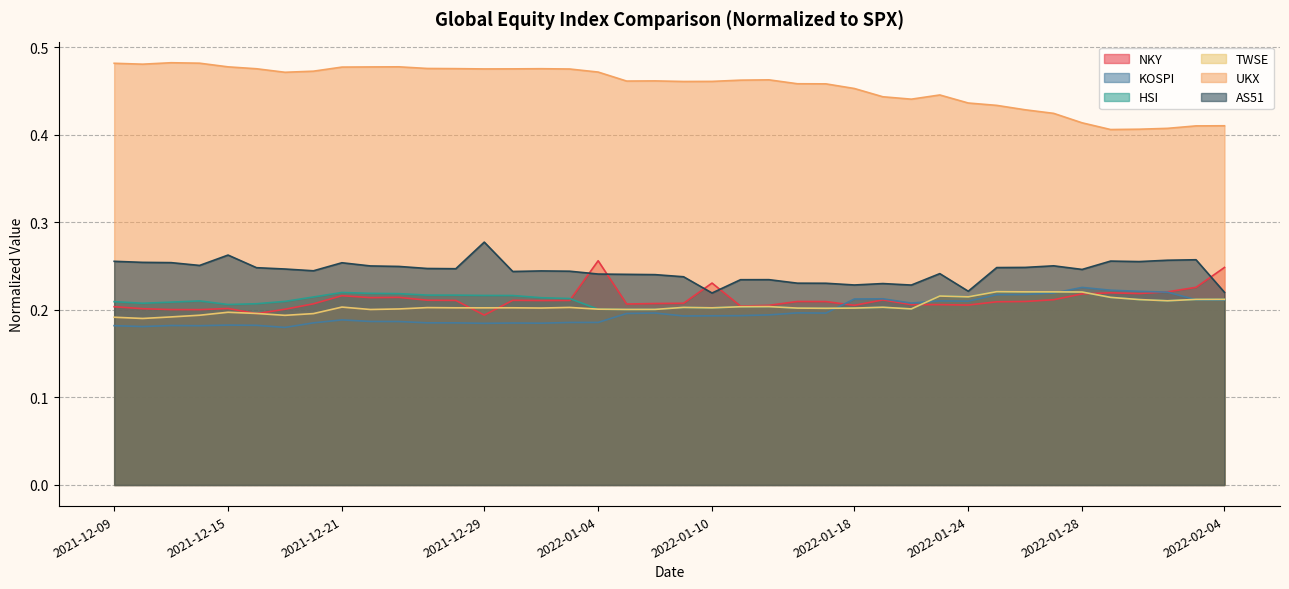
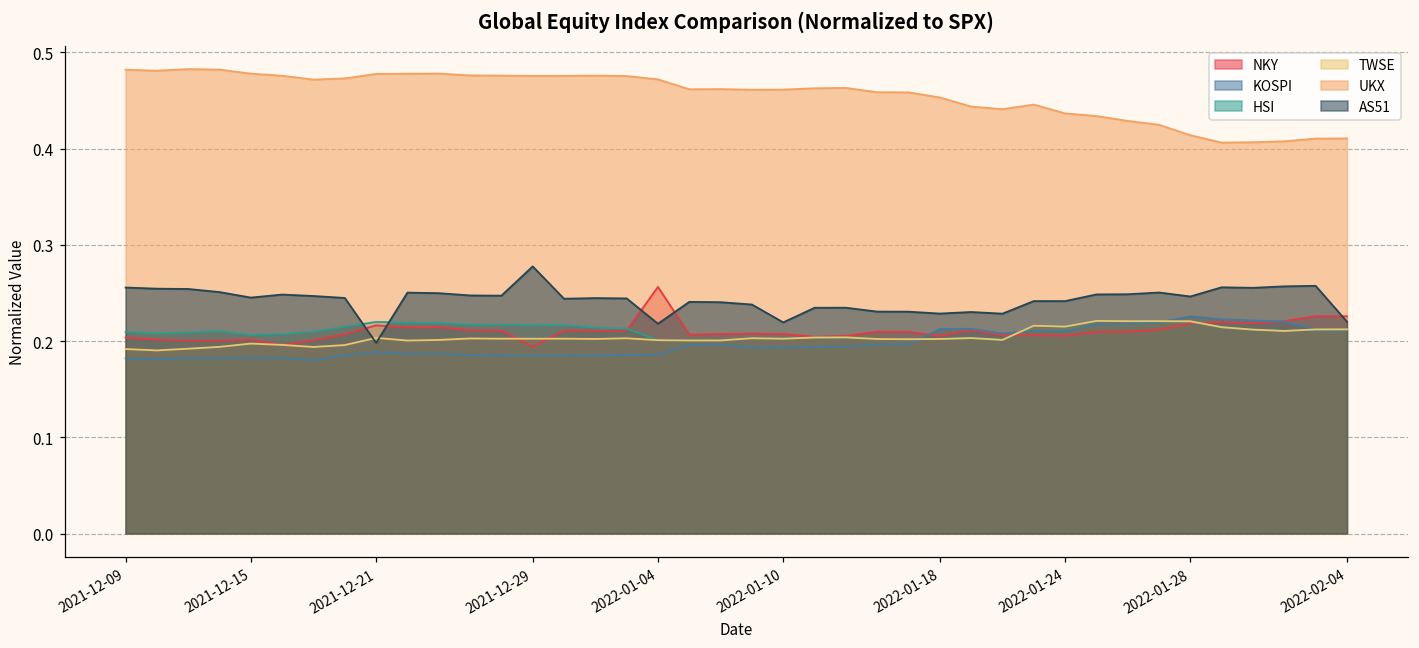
AS51, 2021-12-15: 0.26 -> 0.25
AS51, 2021-12-21: 0.25 -> 0.20
AS51, 2022-01-04: 0.24 -> 0.22
NKY, 2022-01-10: 0.23 -> 0.21
AS51, 2022-01-24: 0.22 -> 0.24
NKY, 2022-02-04: 0.25 -> 0.23
